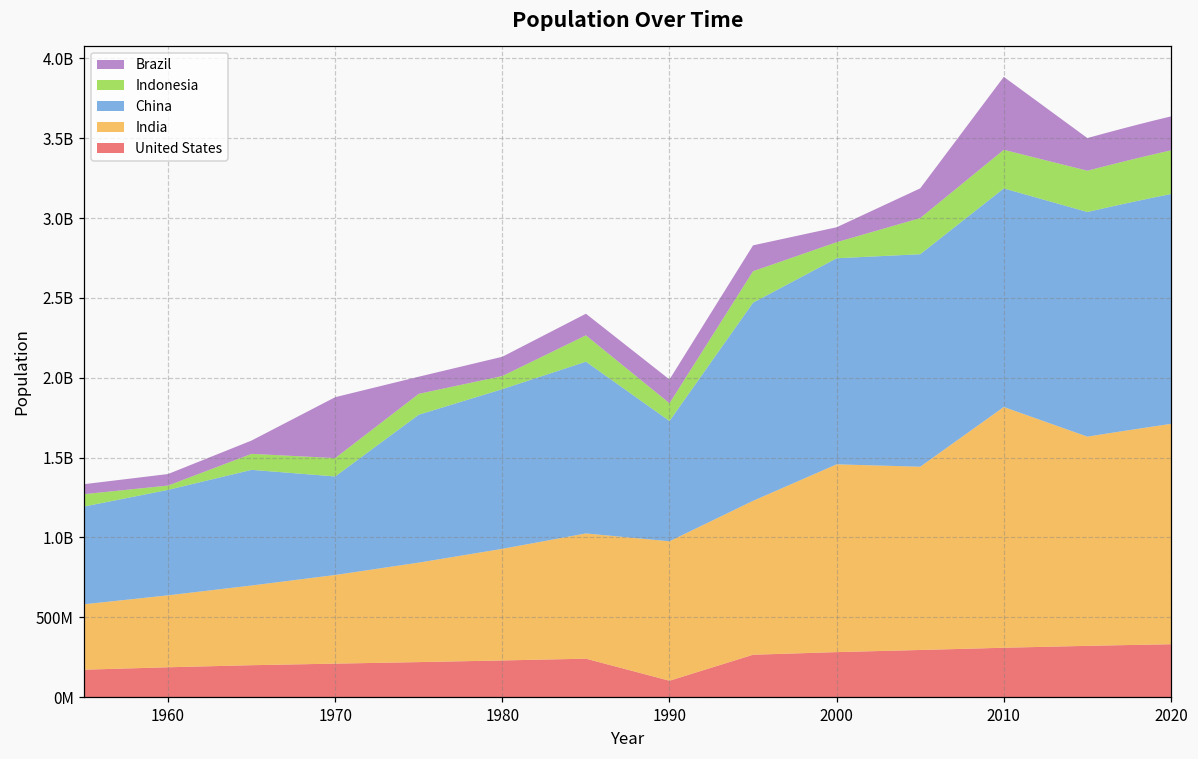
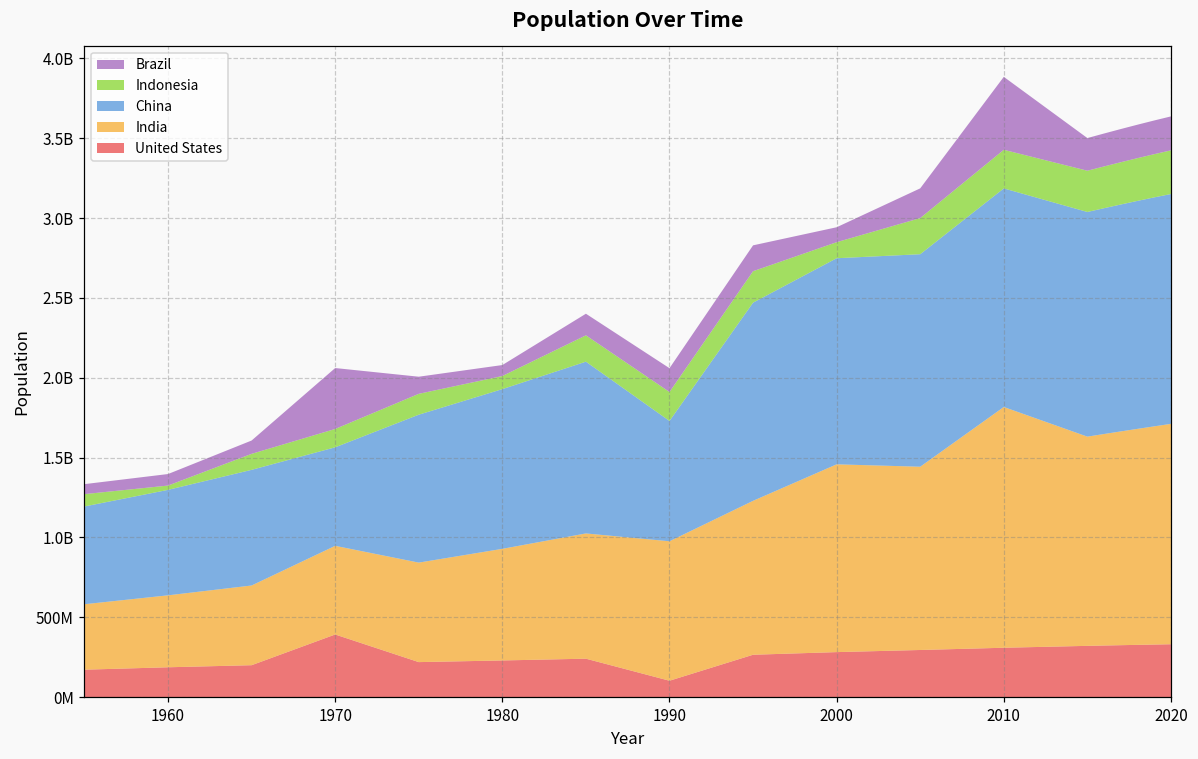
United States, 1970: 210000000 -> 390000000
Brazil, 1980: 120000000 -> 70000000
Indonesia, 1990: 110000000 -> 180000000
